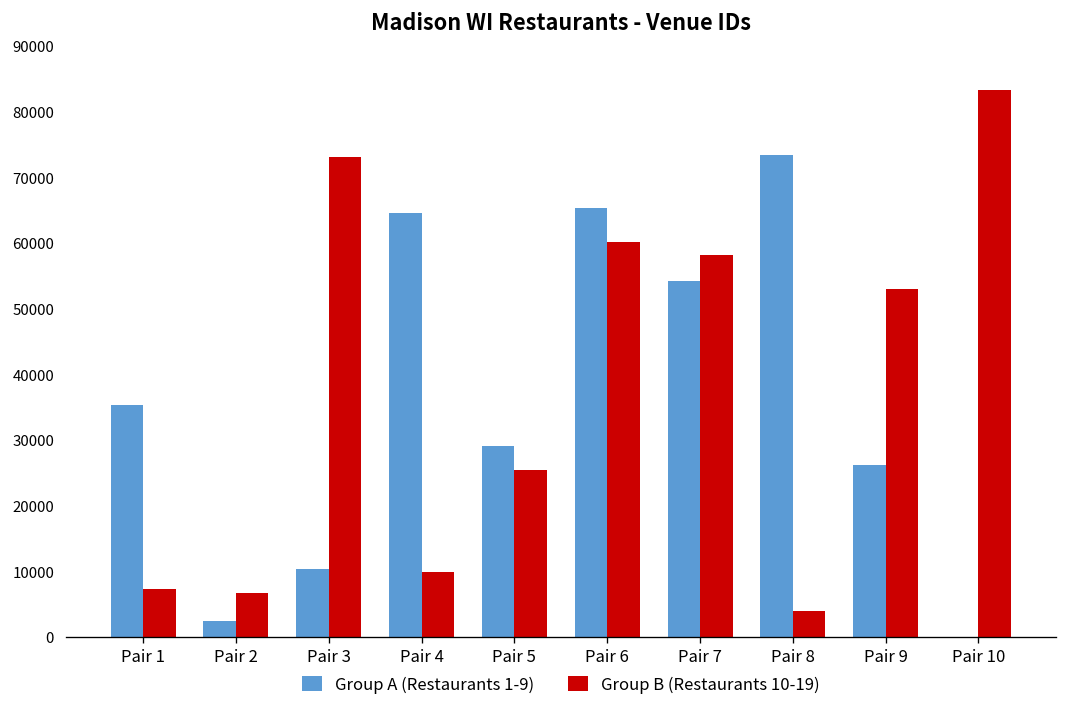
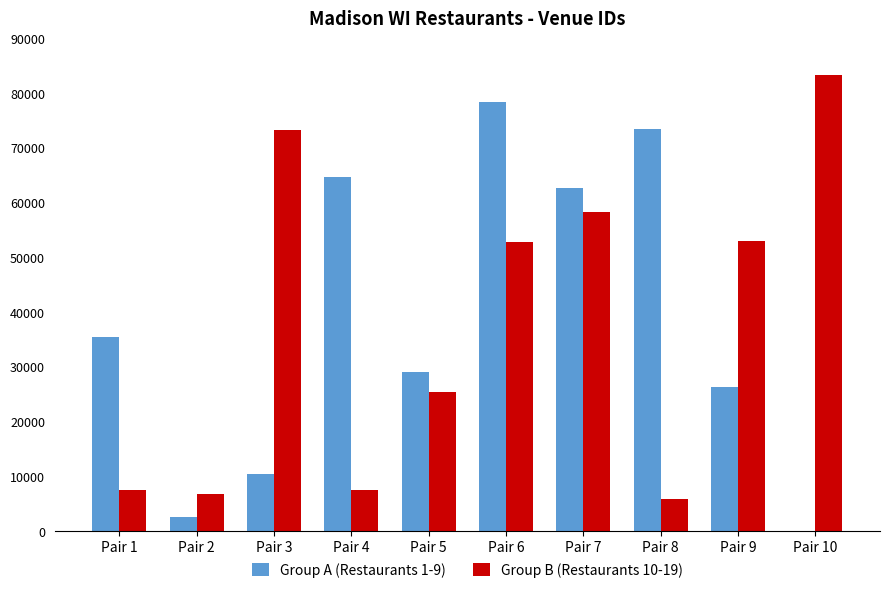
Group B (Restaurants 10-19), Pair 4: 10000 -> 8000
Group A (Restaurants 1-9), Pair 6: 65000 -> 78000
Group B (Restaurants 10-19), Pair 6: 60000 -> 53000
Group A (Restaurants 1-9), Pair 7: 54000 -> 63000
Group B (Restaurants 10-19), Pair 8: 4000 -> 6000
